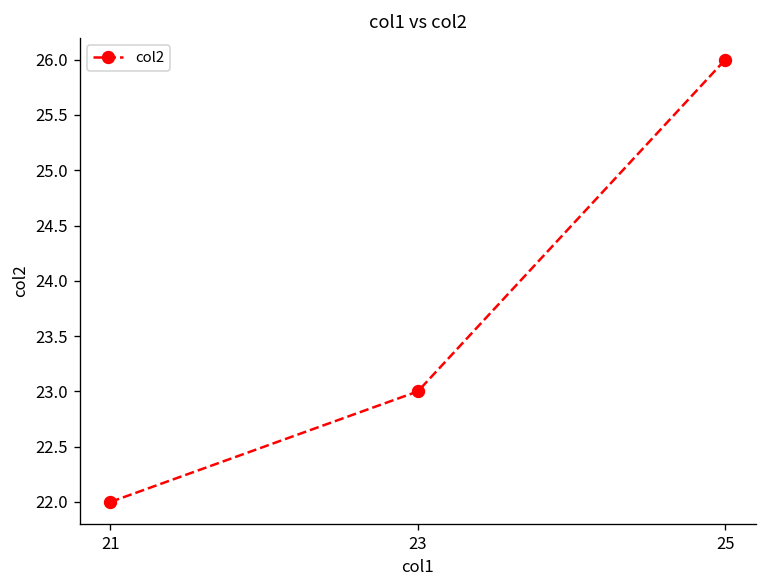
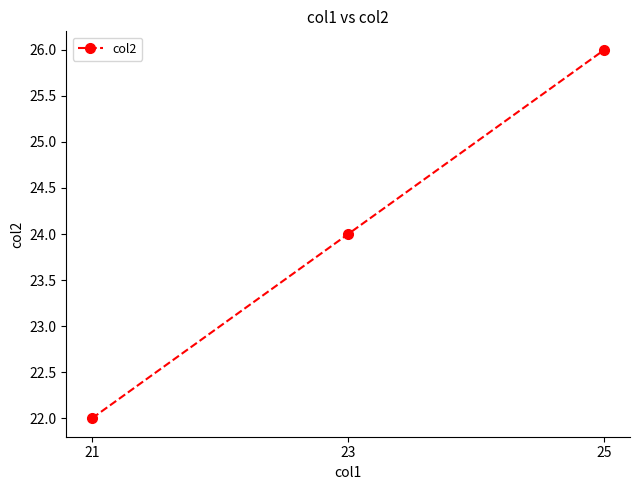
23: 23 -> 24
